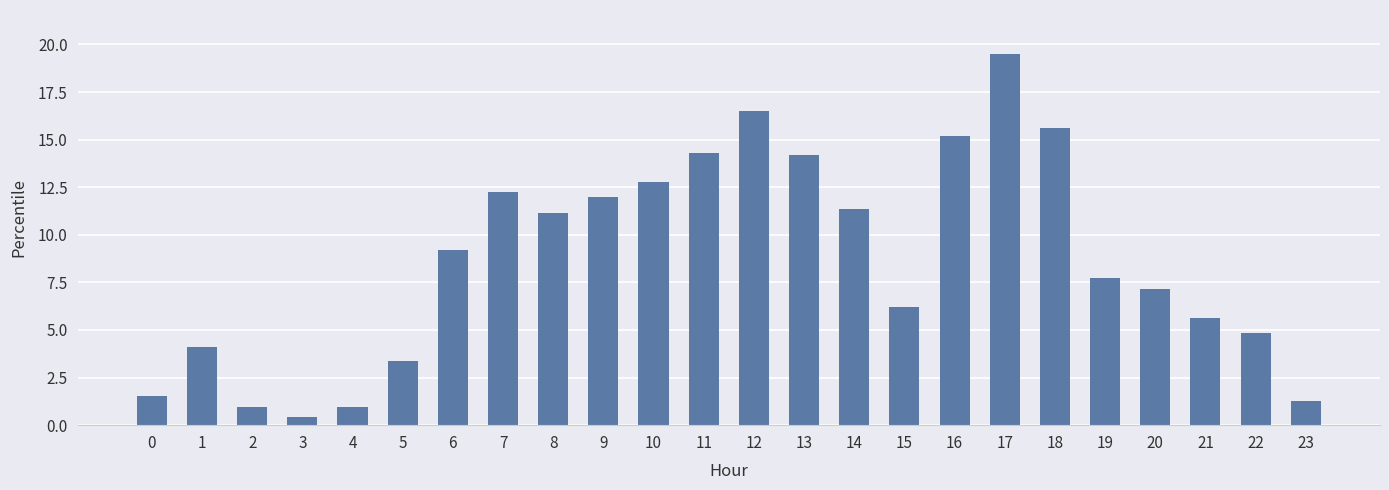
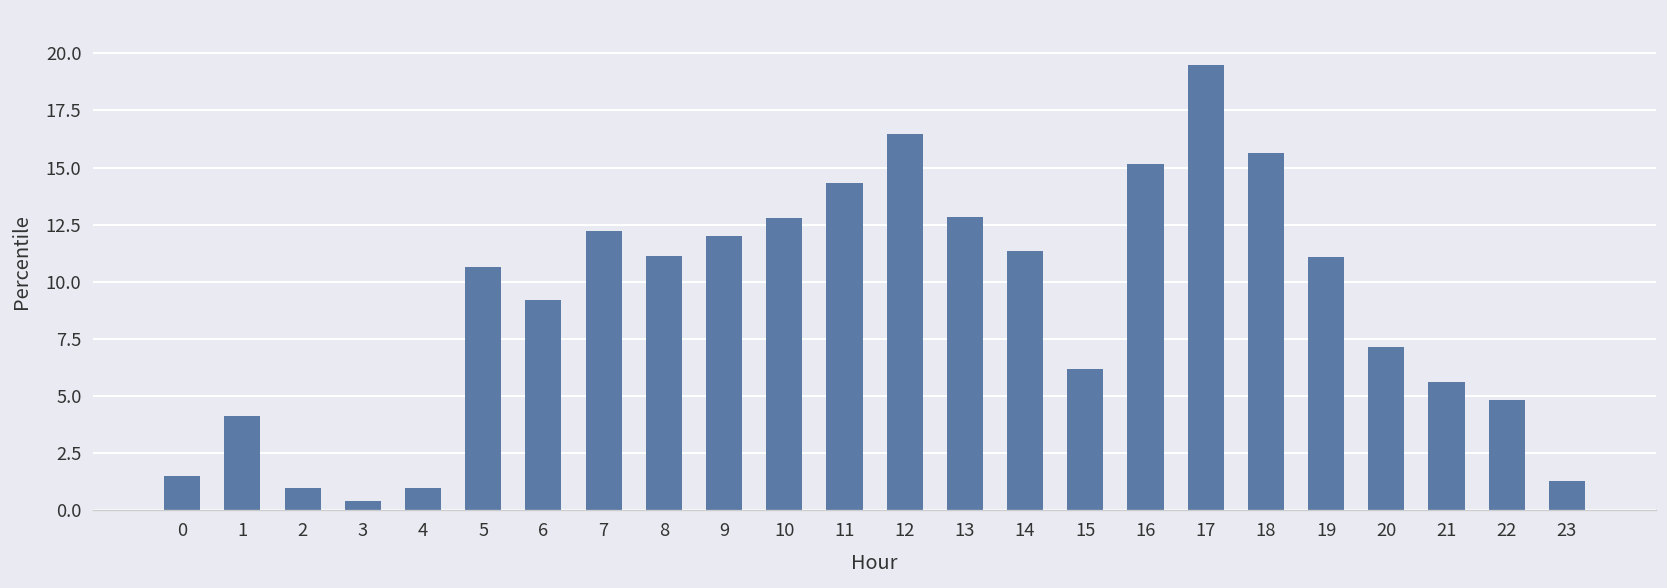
5: 3.4 -> 10.6
13: 14.2 -> 12.8
19: 7.8 -> 11.1
